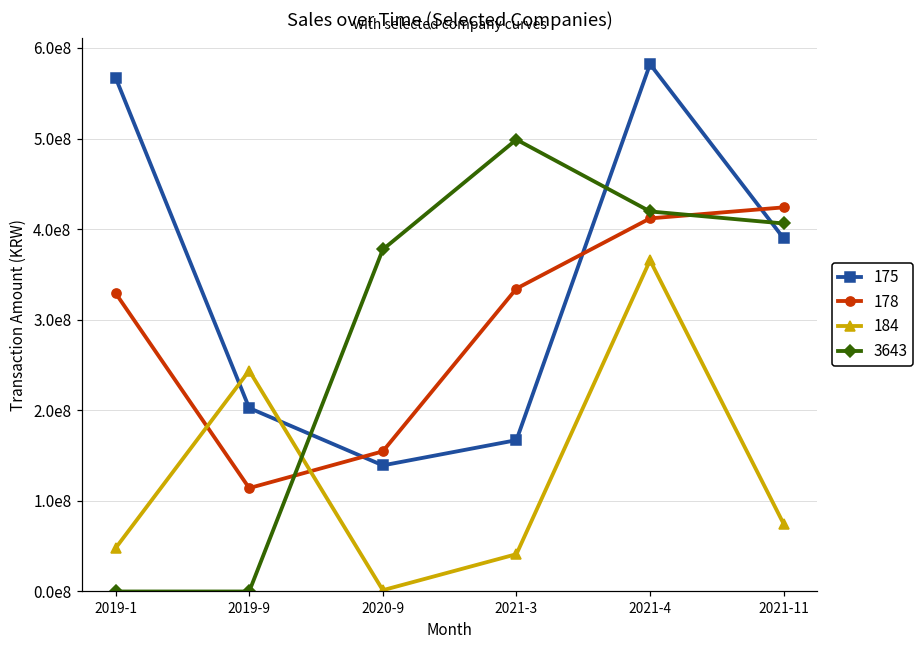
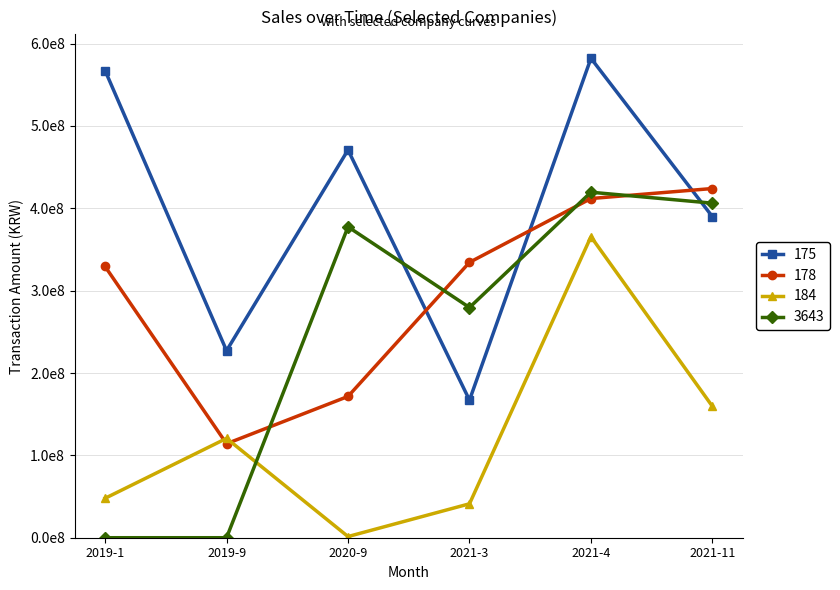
175, 2019-9: 200000000 -> 230000000
184, 2019-9: 240000000 -> 120000000
175, 2020-9: 140000000 -> 470000000
178, 2020-9: 150000000 -> 170000000
3643, 2021-3: 500000000 -> 280000000
184, 2021-11: 70000000 -> 160000000
